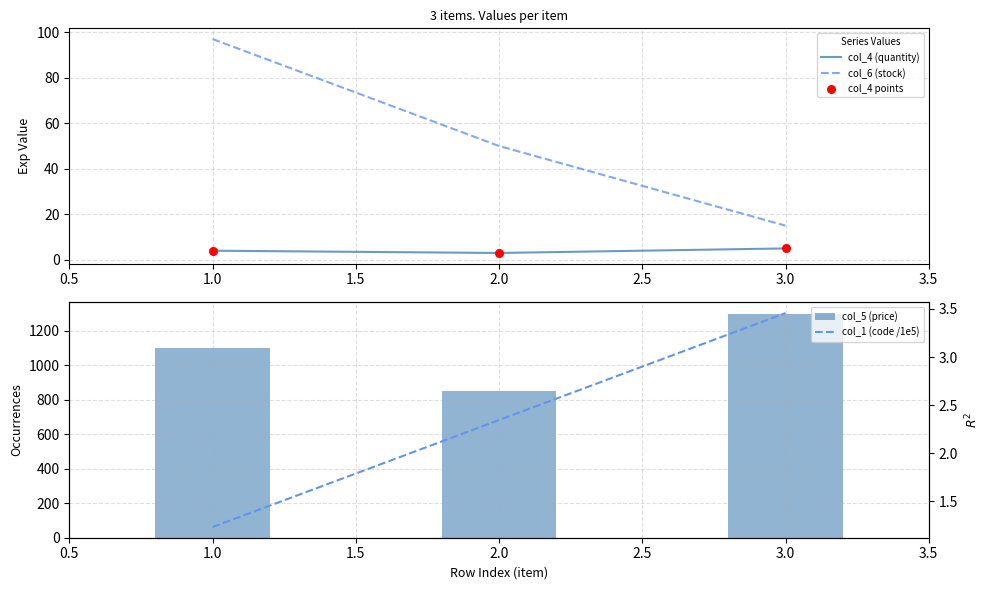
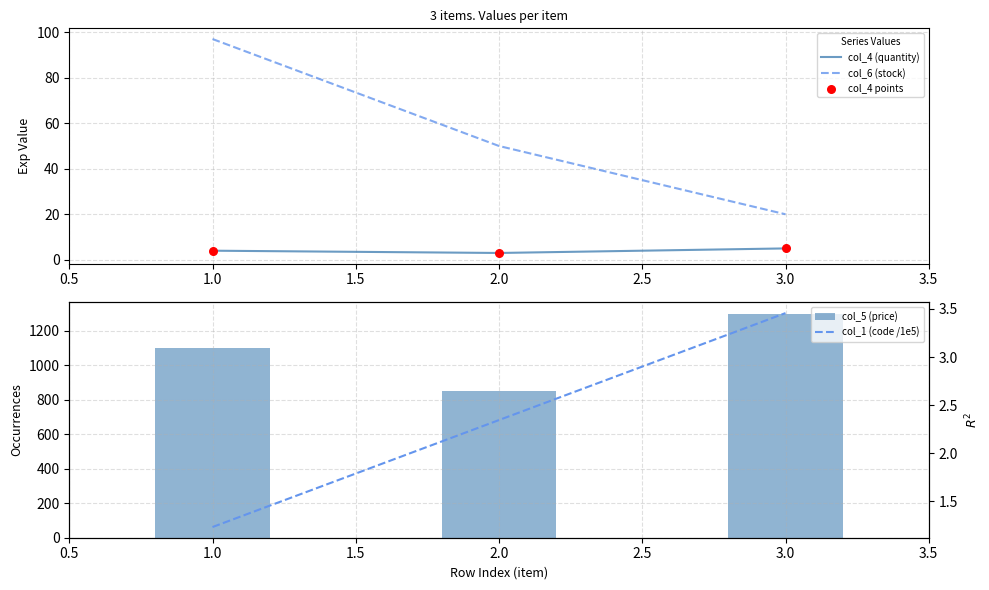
3 items. Values per item, col_6 (stock), 3.0: 15 -> 20
